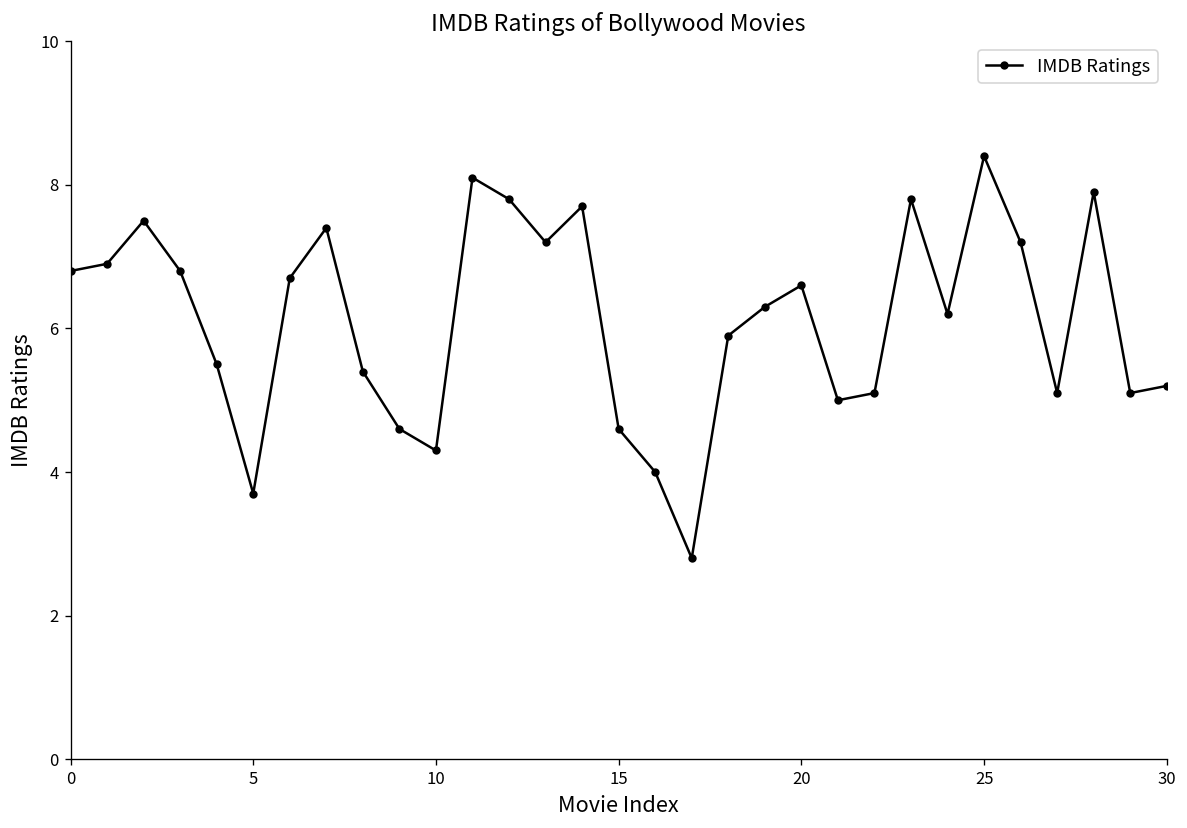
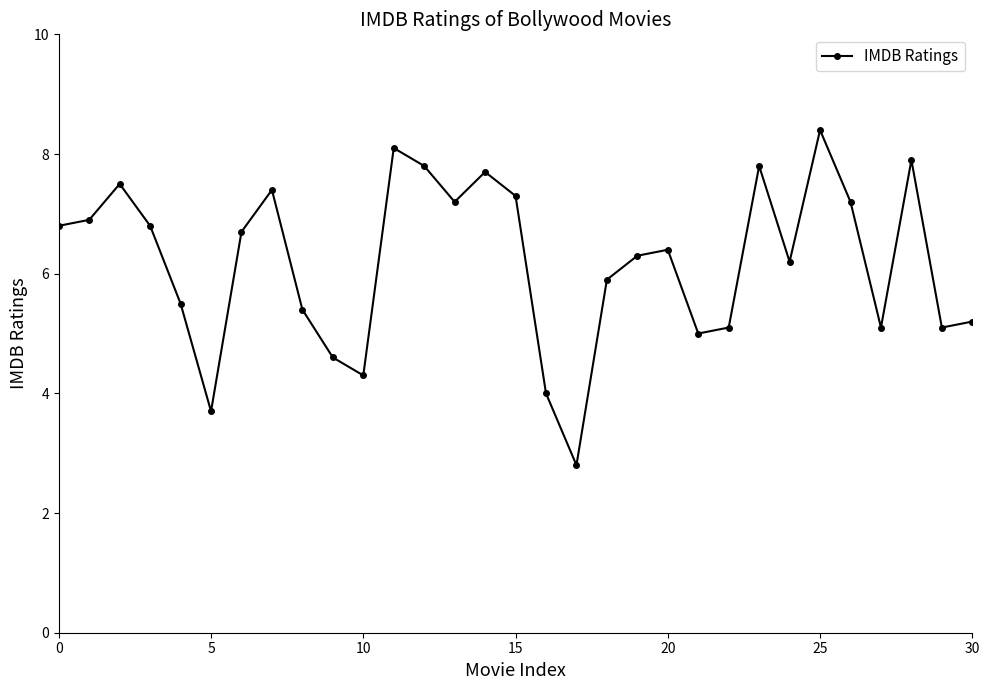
15: 4.6 -> 7.3
20: 6.6 -> 6.4
